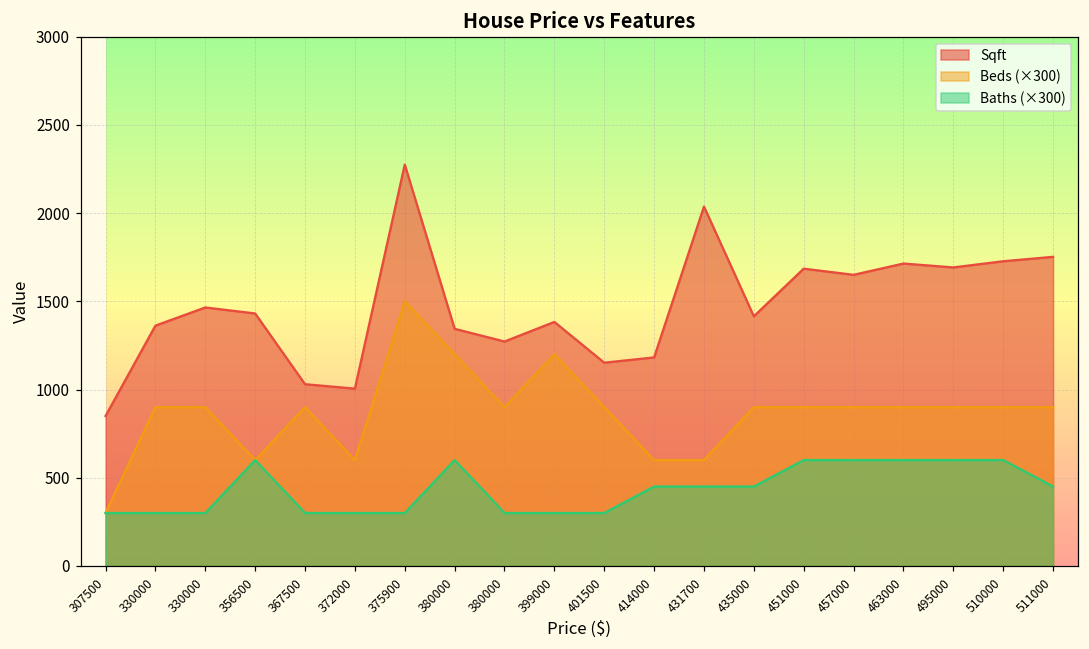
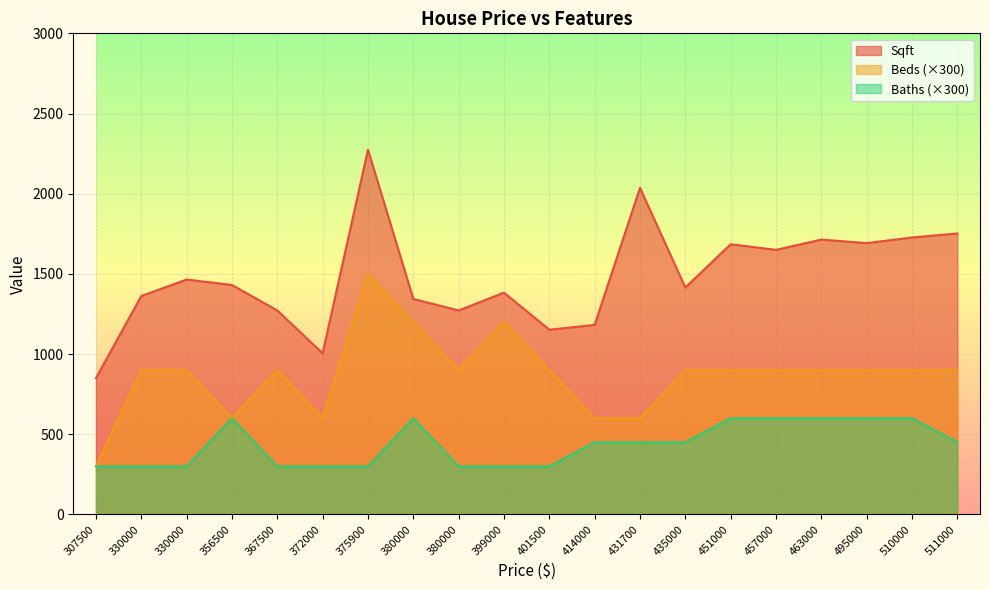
Sqft, 367500: 1030 -> 1270
